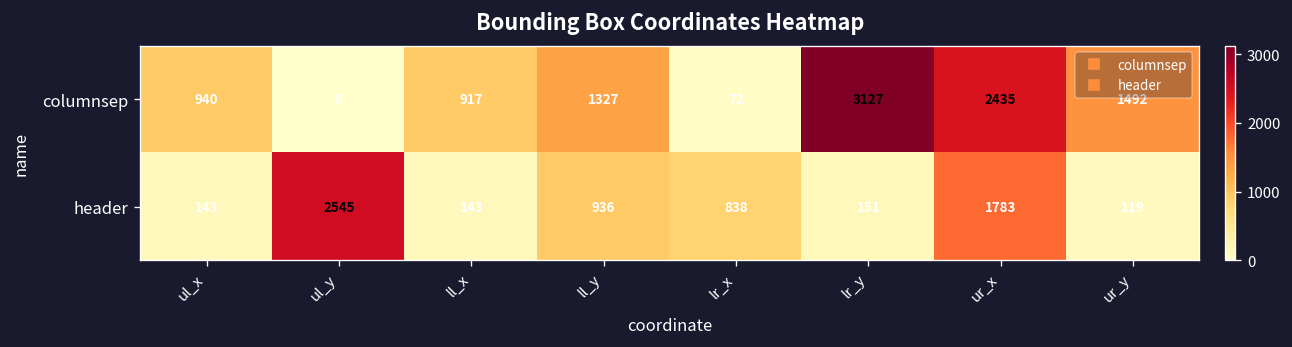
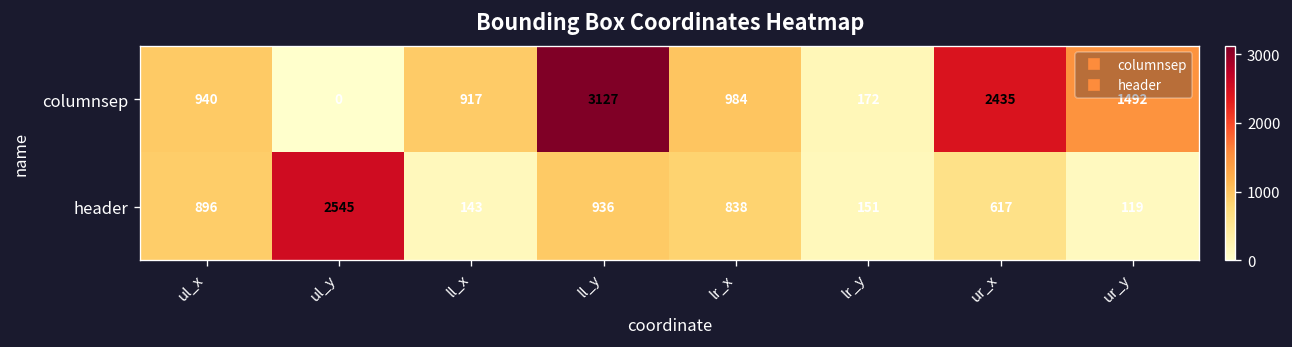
columnsep, ll_y: 1327 -> 3127
columnsep, lr_x: 72 -> 984
columnsep, lr_y: 3127 -> 172
header, ul_x: 143 -> 896
header, ur_x: 1783 -> 617
